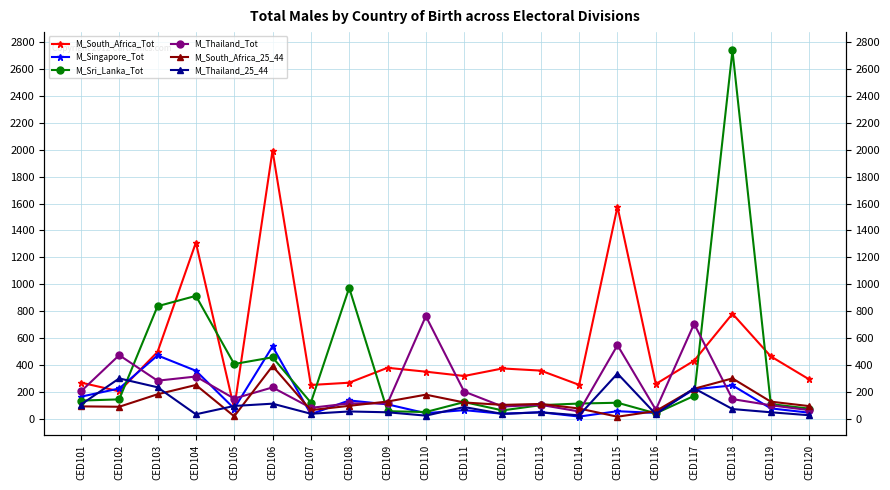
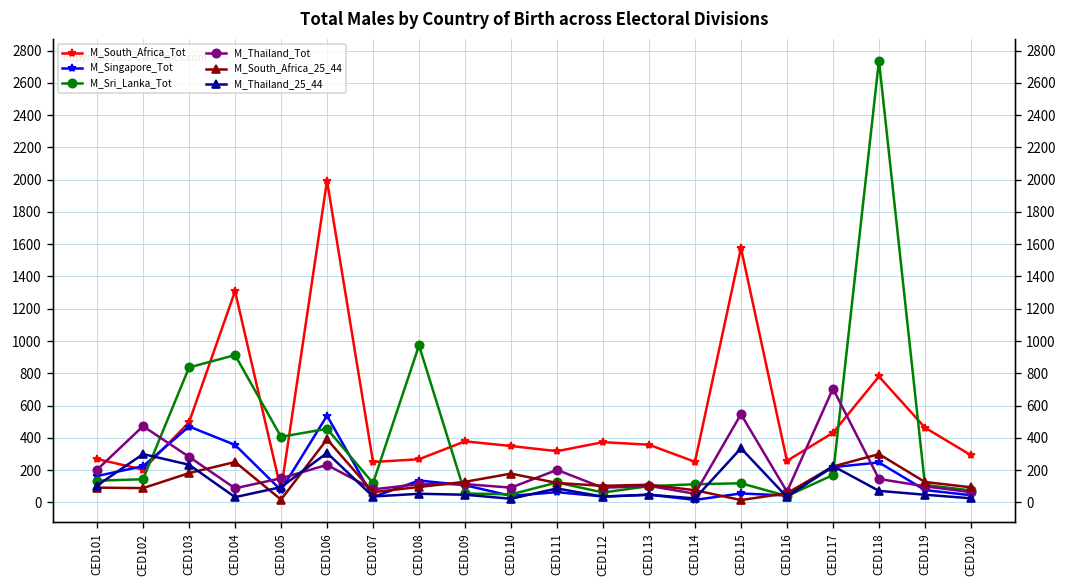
M_Thailand_Tot, CED104: 310 -> 90
M_Thailand_25_44, CED106: 110 -> 310
M_Thailand_Tot, CED110: 760 -> 90
